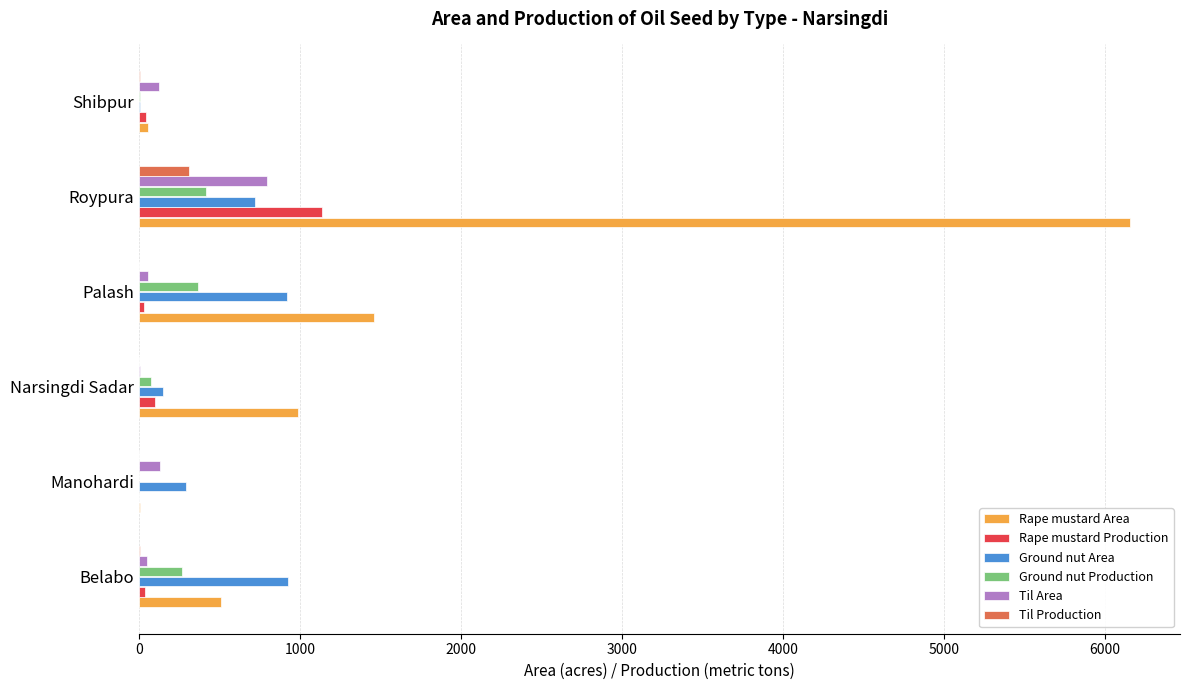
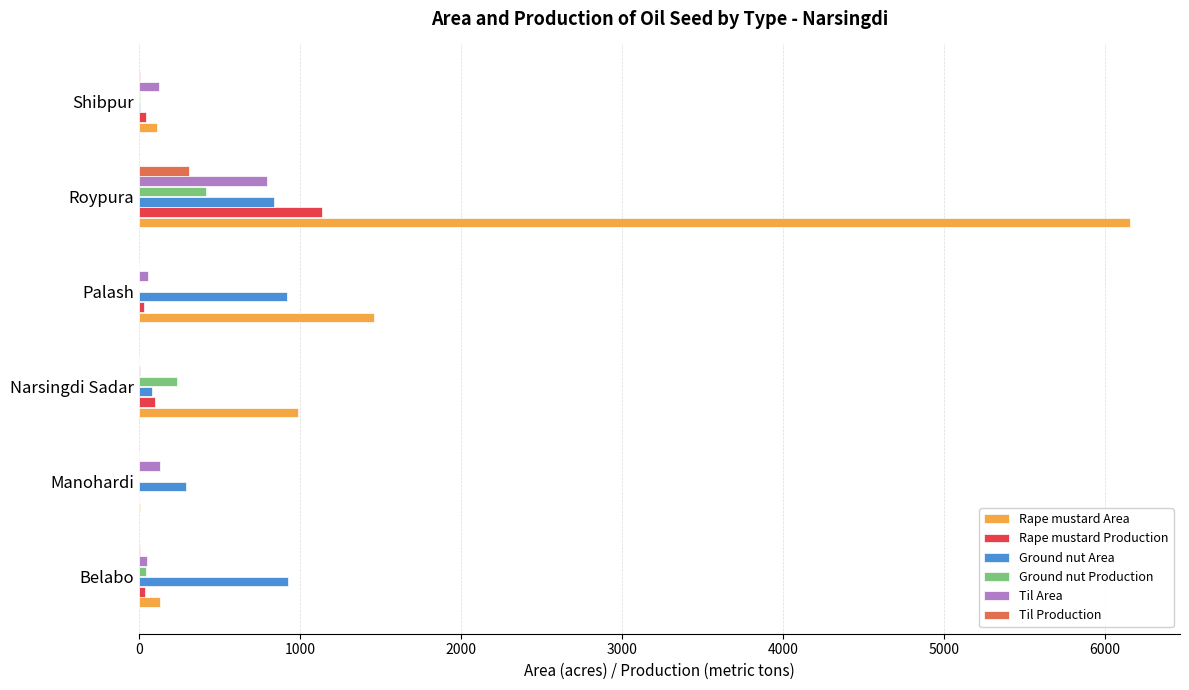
Rape mustard Area, Shibpur: 60 -> 110
Ground nut Area, Roypura: 720 -> 840
Ground nut Production, Palash: 370 -> 0
Ground nut Production, Narsingdi Sadar: 70 -> 240
Ground nut Area, Narsingdi Sadar: 150 -> 80
Ground nut Production, Belabo: 270 -> 40
Rape mustard Area, Belabo: 510 -> 130
